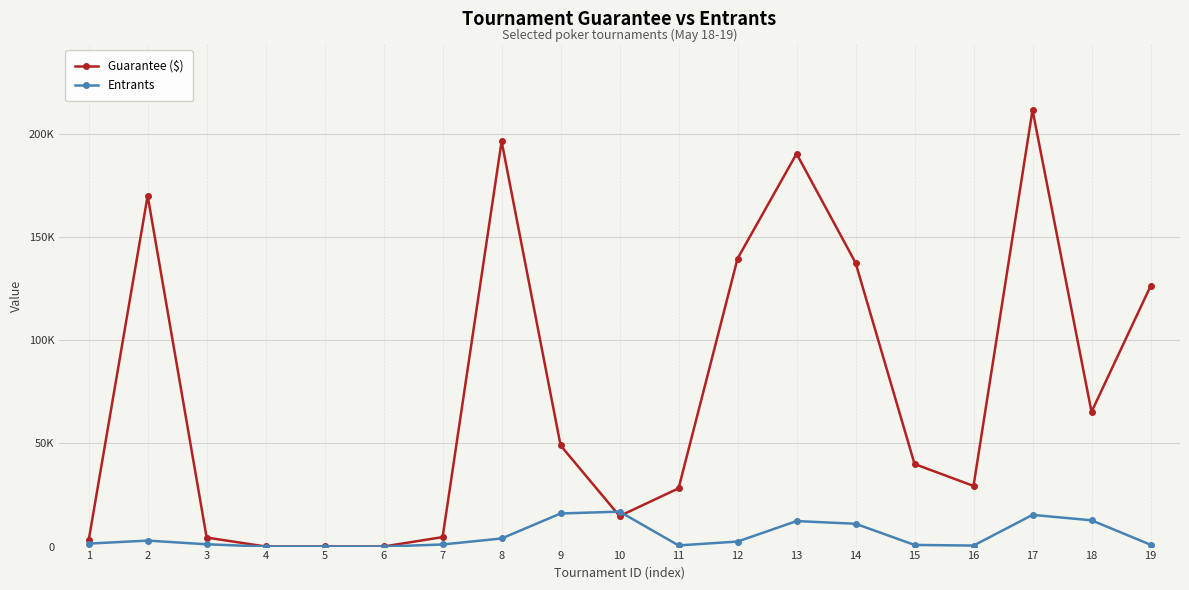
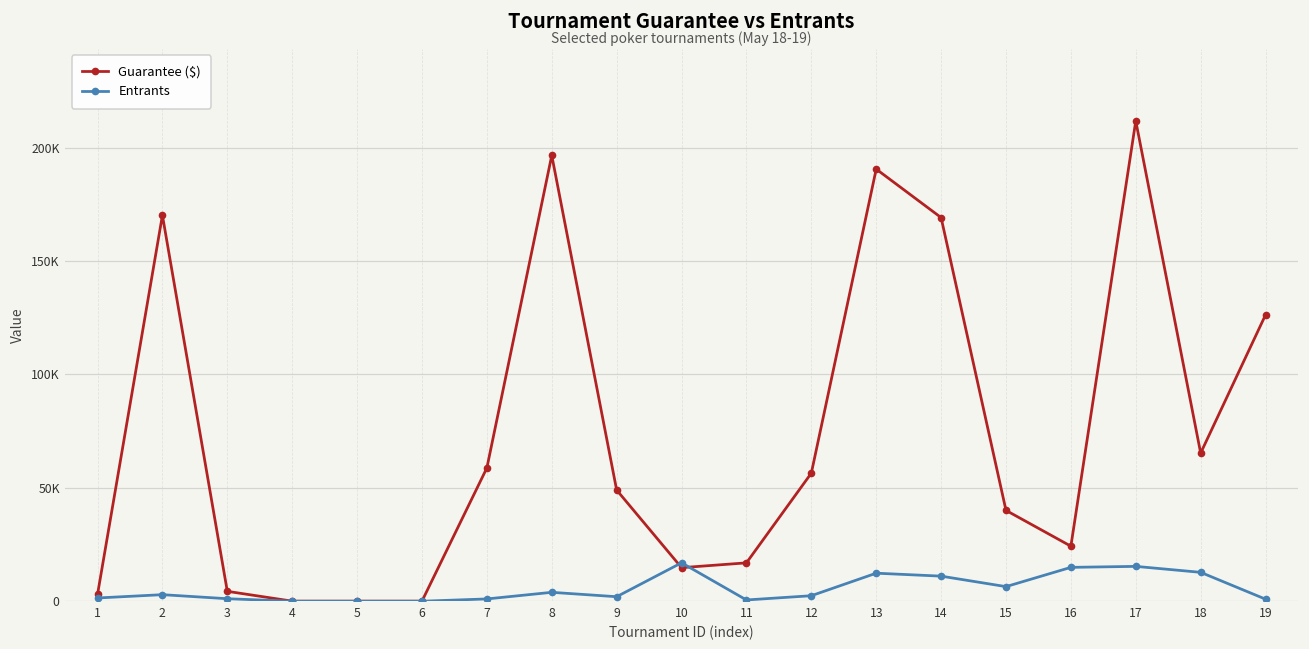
Guarantee ($), 7: 5000 -> 59000
Entrants, 9: 16000 -> 2000
Guarantee ($), 11: 28000 -> 17000
Guarantee ($), 12: 140000 -> 56000
Guarantee ($), 14: 138000 -> 169000
Entrants, 15: 1000 -> 6000
Guarantee ($), 16: 29000 -> 24000
Entrants, 16: 0 -> 15000
